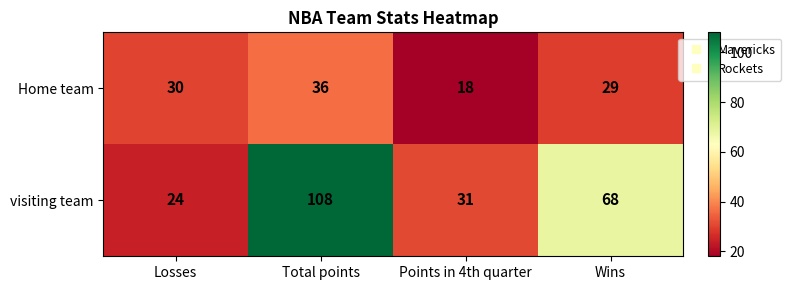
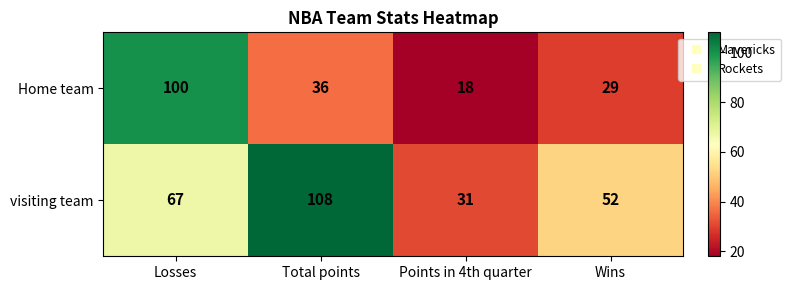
Home team, Losses: 30 -> 100
visiting team, Losses: 24 -> 67
visiting team, Wins: 68 -> 52
